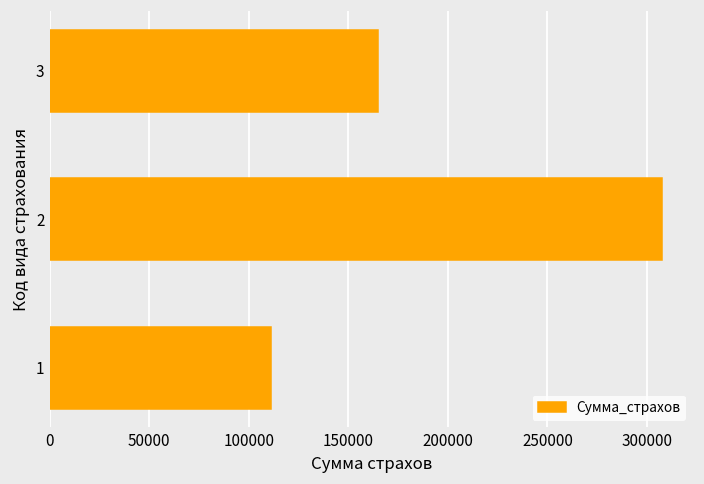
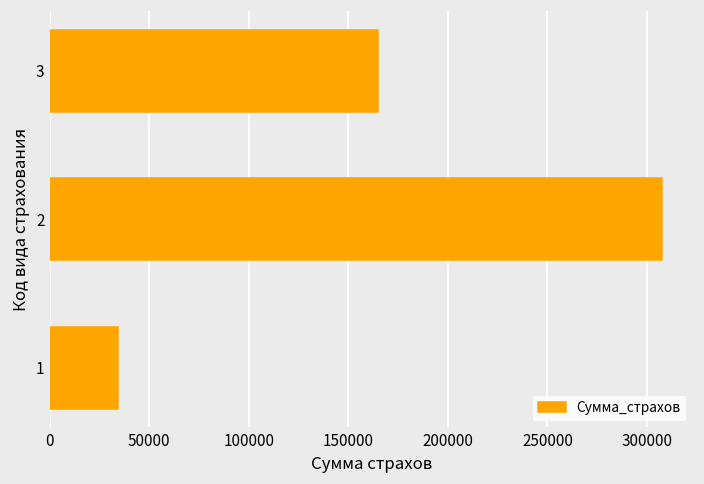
1: 111000 -> 34000
